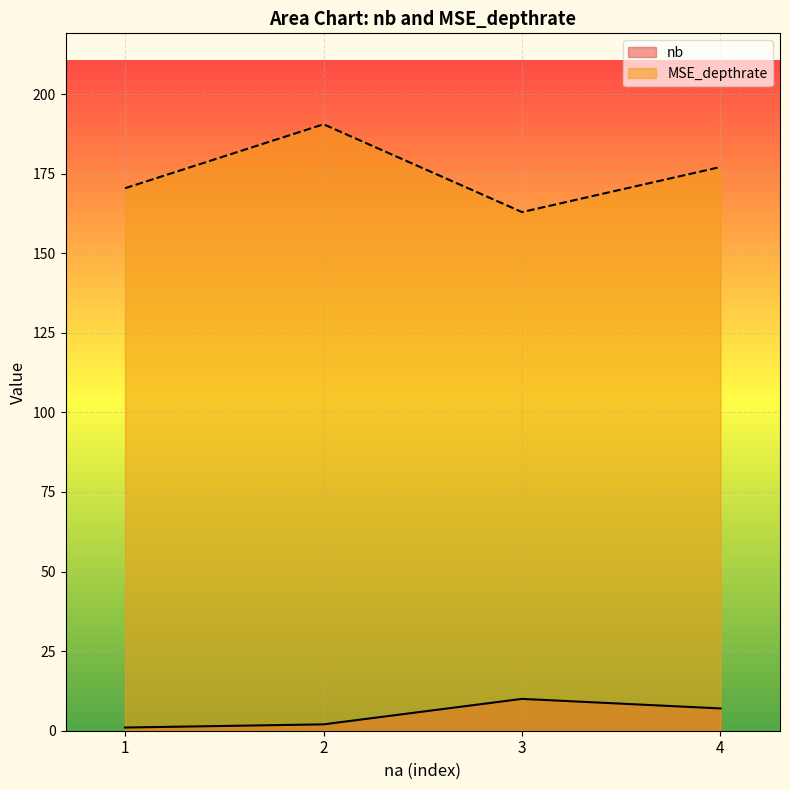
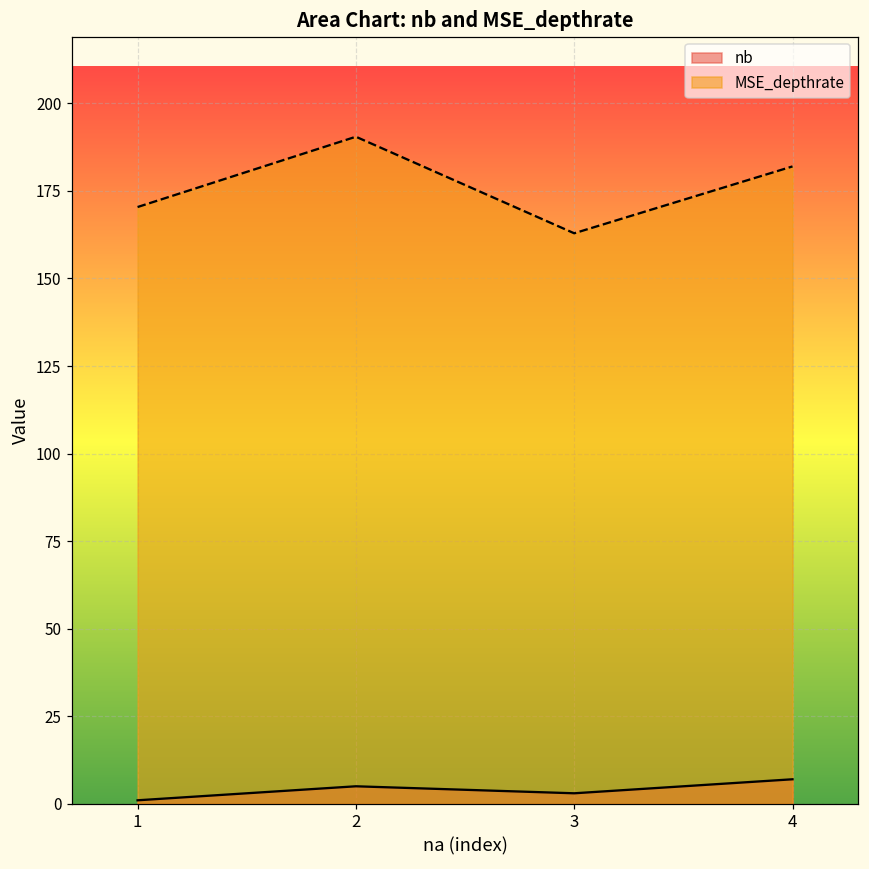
nb, 2: 2 -> 5
nb, 3: 10 -> 3
MSE_depthrate, 4: 177 -> 182
